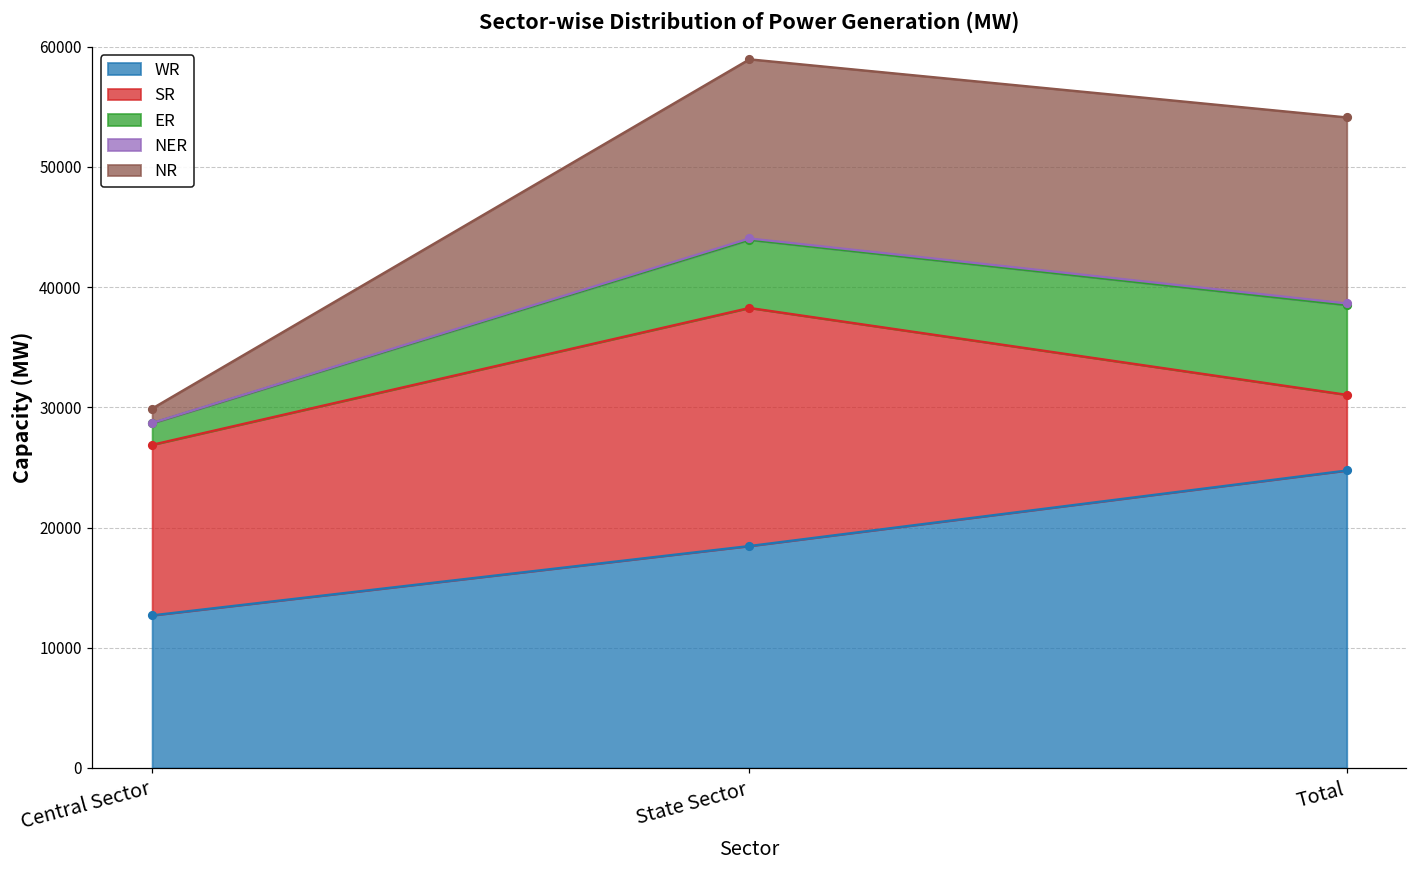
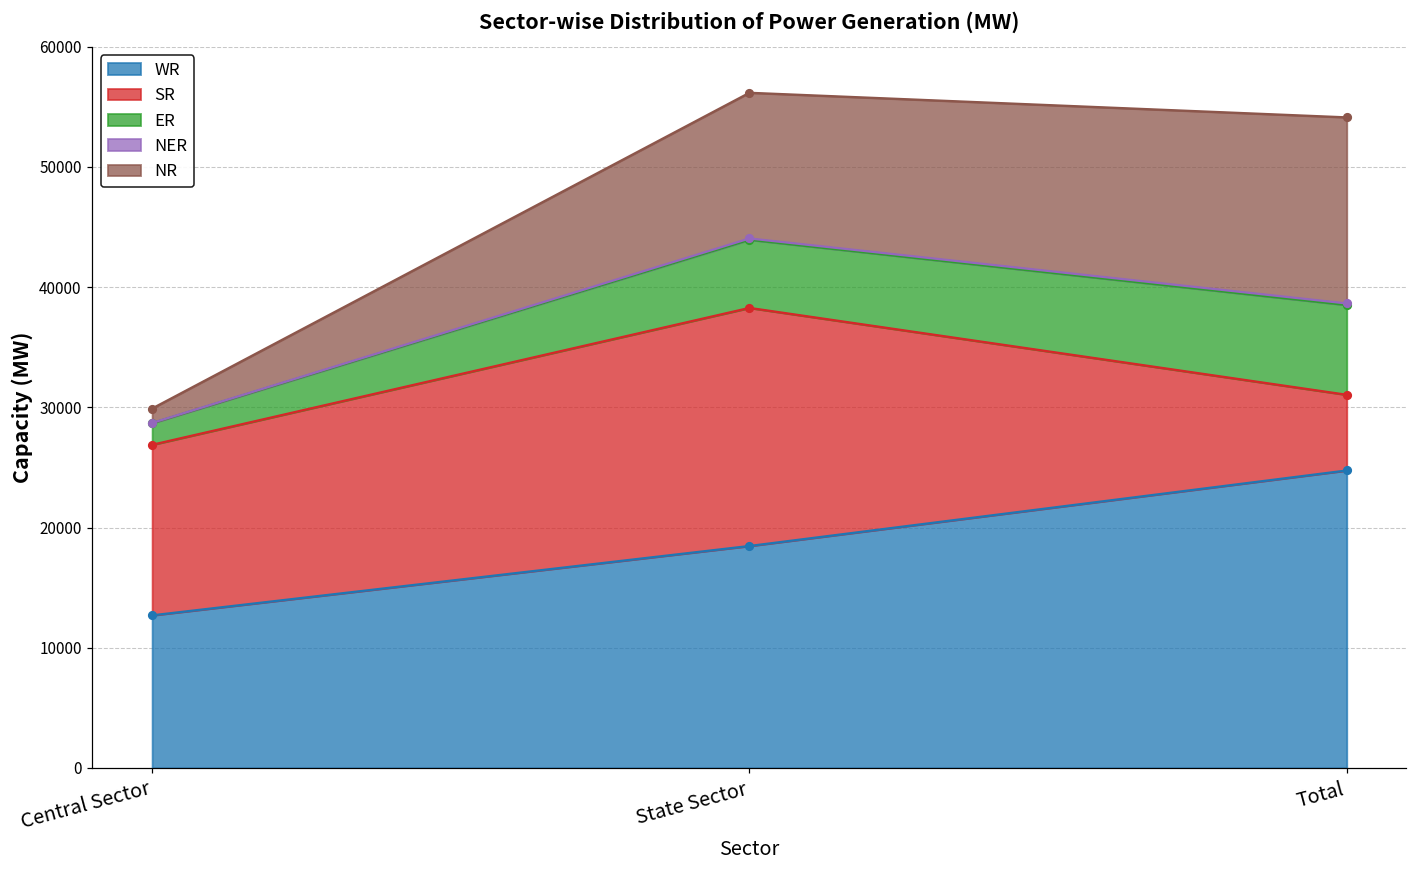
NR, State Sector: 14900 -> 12100
